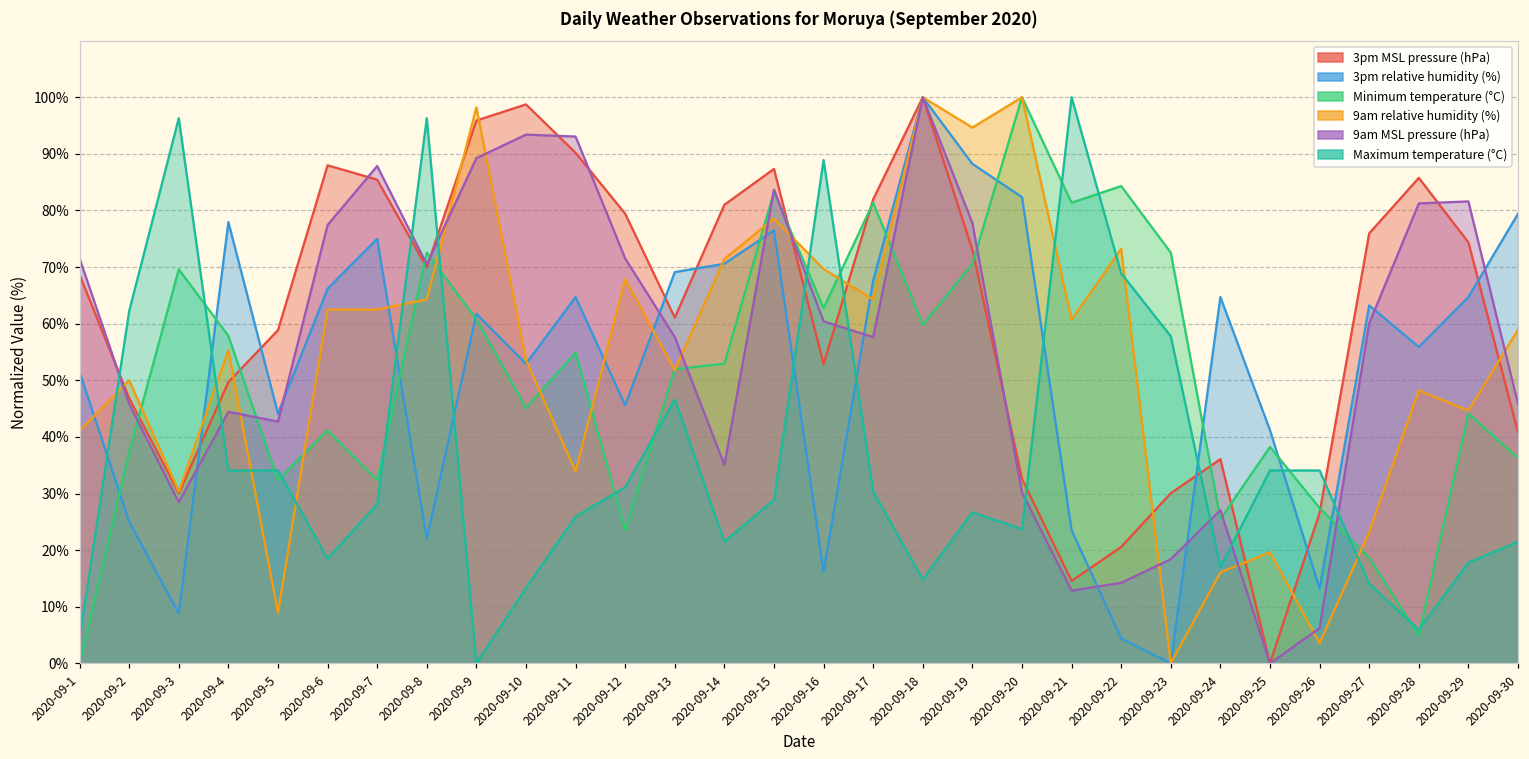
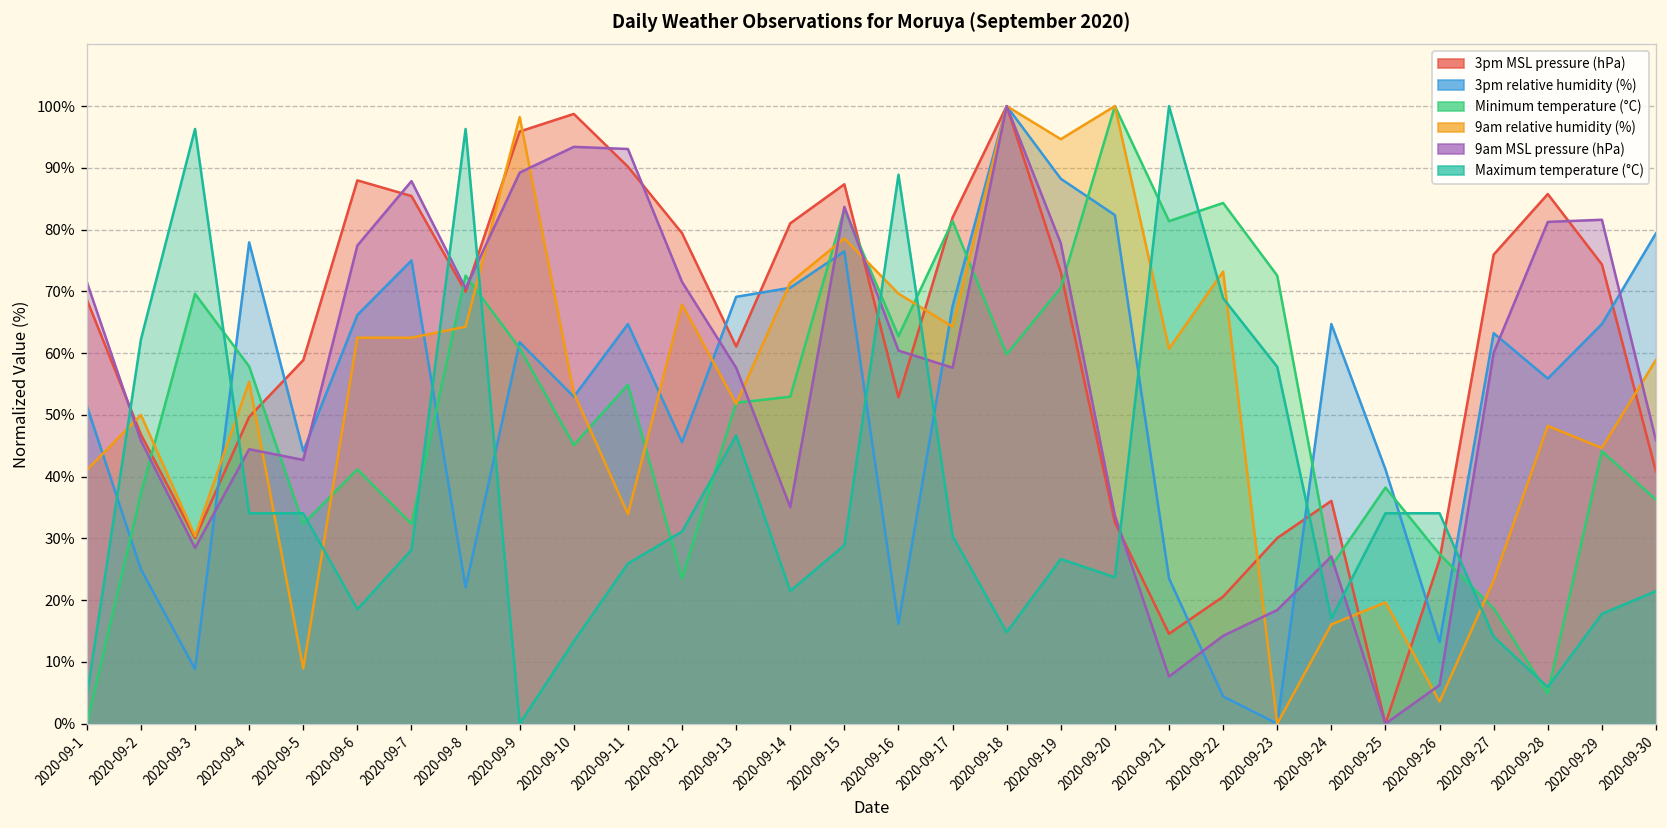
9am MSL pressure (hPa), 2020-09-20: 30% -> 34%
9am MSL pressure (hPa), 2020-09-21: 13% -> 8%
